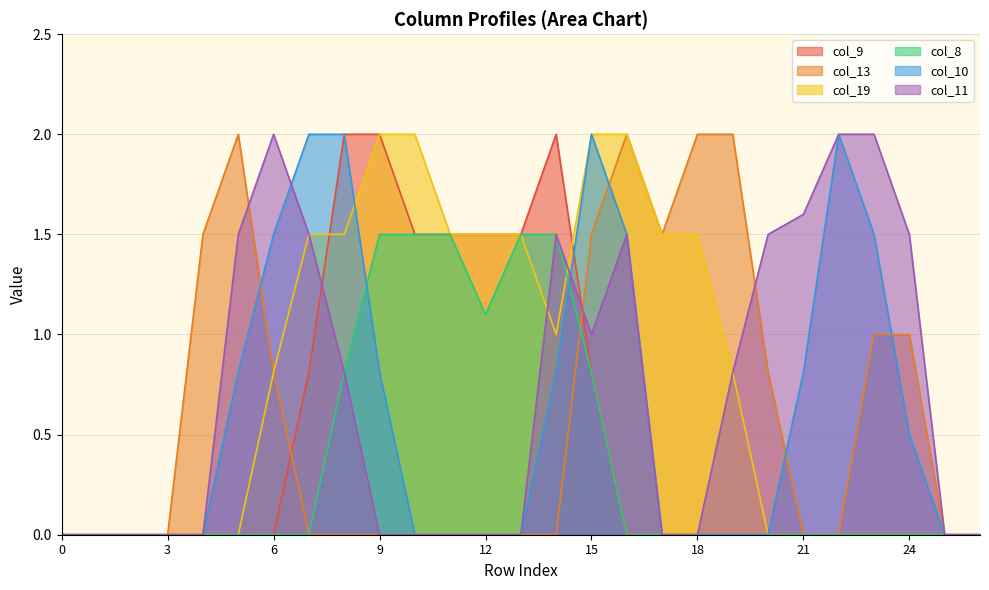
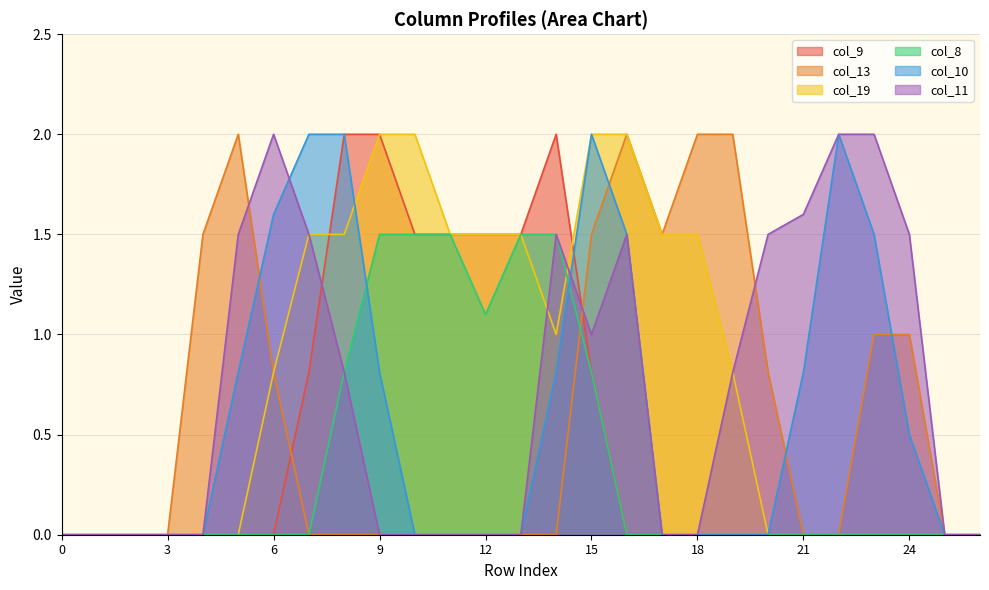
col_10, 6: 1.5 -> 1.6
